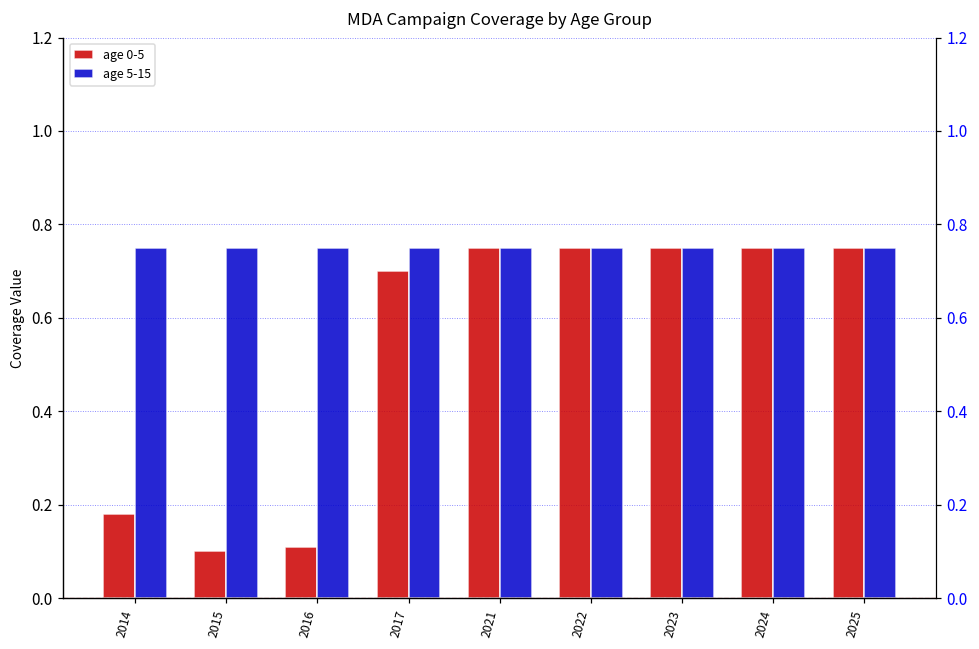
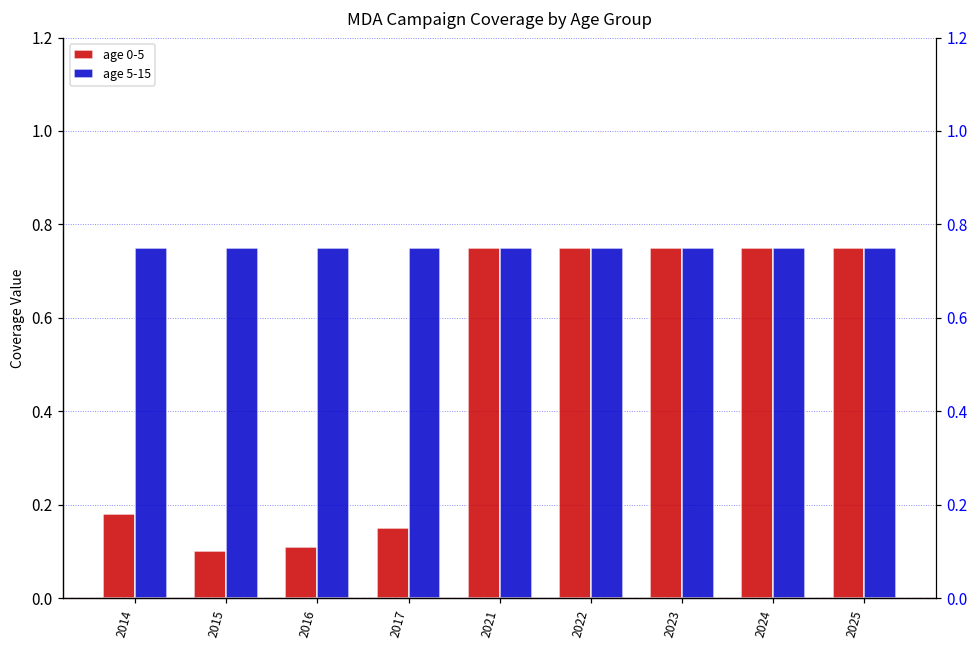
age 0-5, 2017: 0.70 -> 0.15
